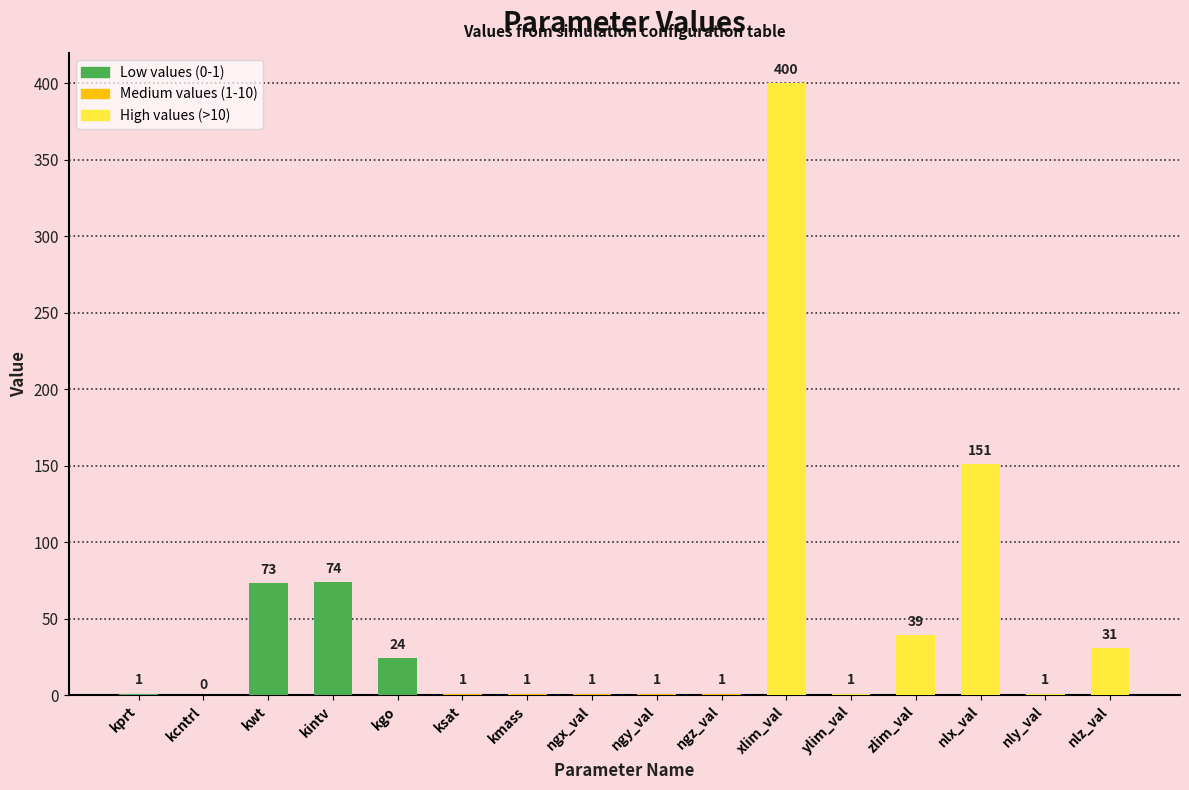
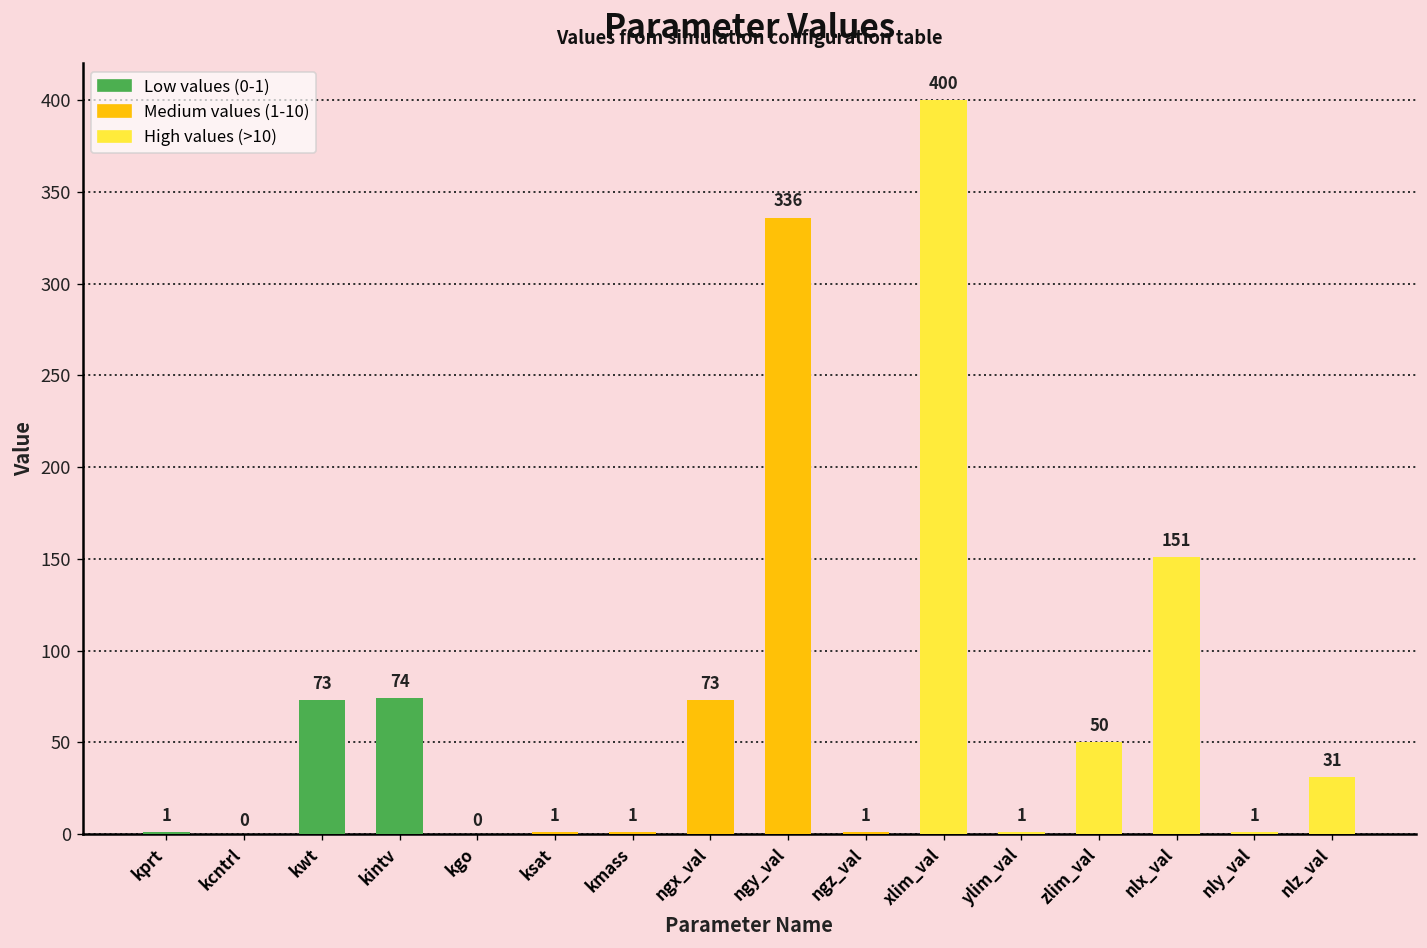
kgo: 24 -> 0
ngx_val: 1 -> 73
ngy_val: 1 -> 336
zlim_val: 39 -> 50
